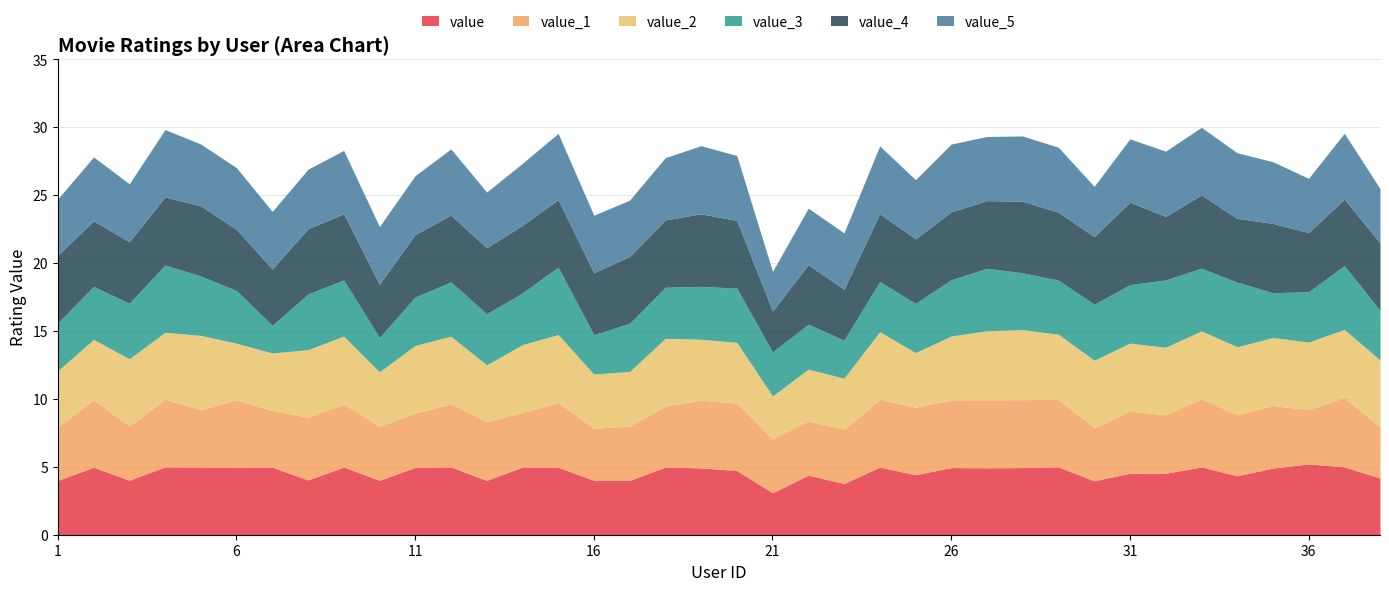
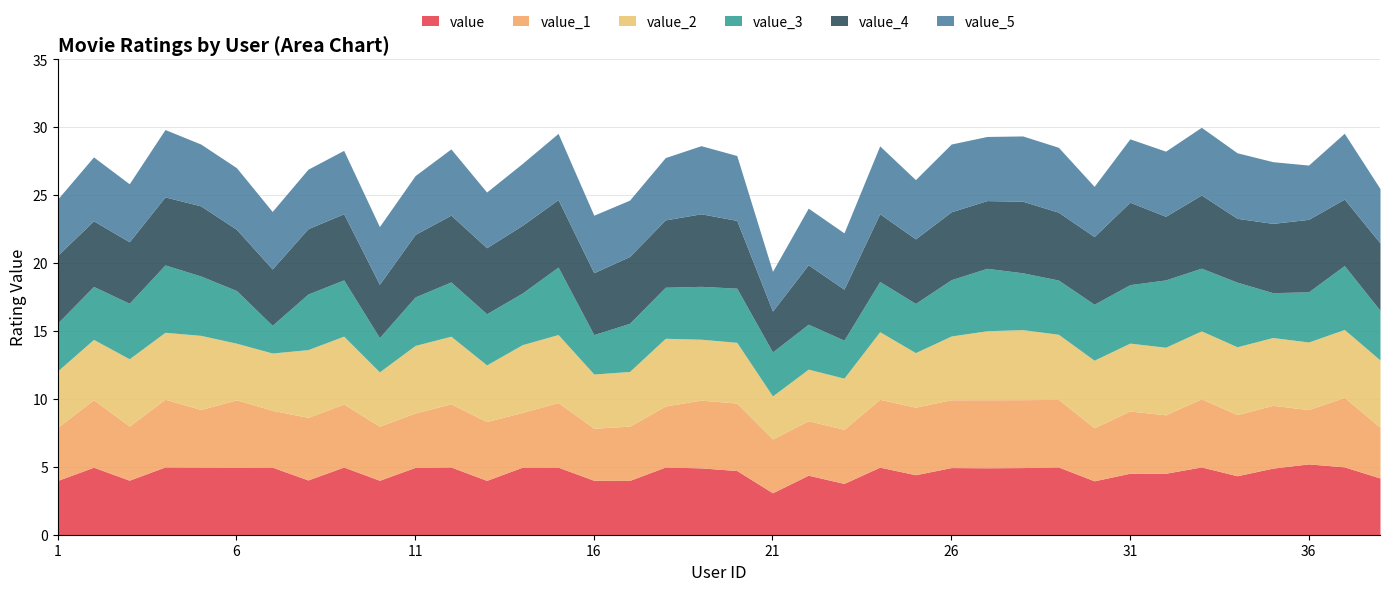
value_4, 36: 4.4 -> 5.3
